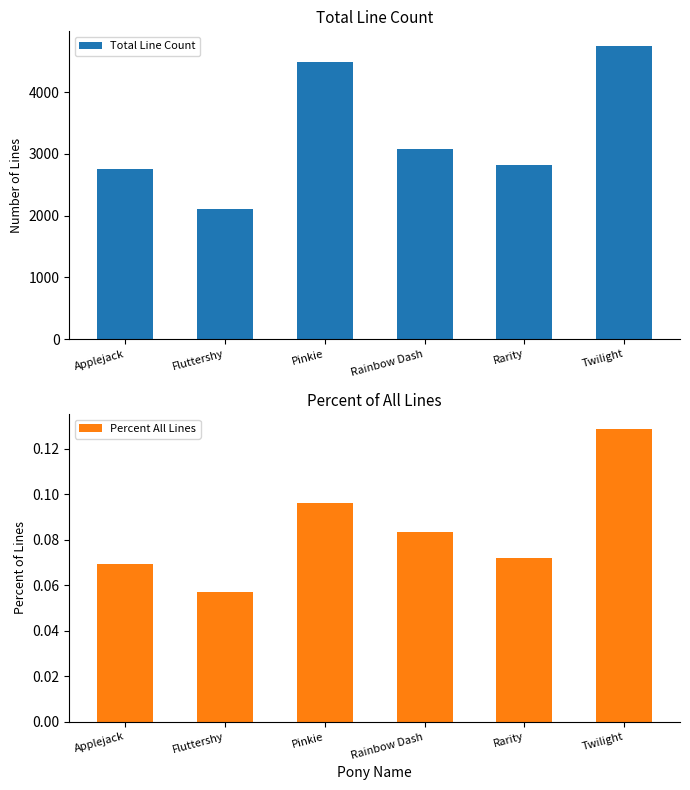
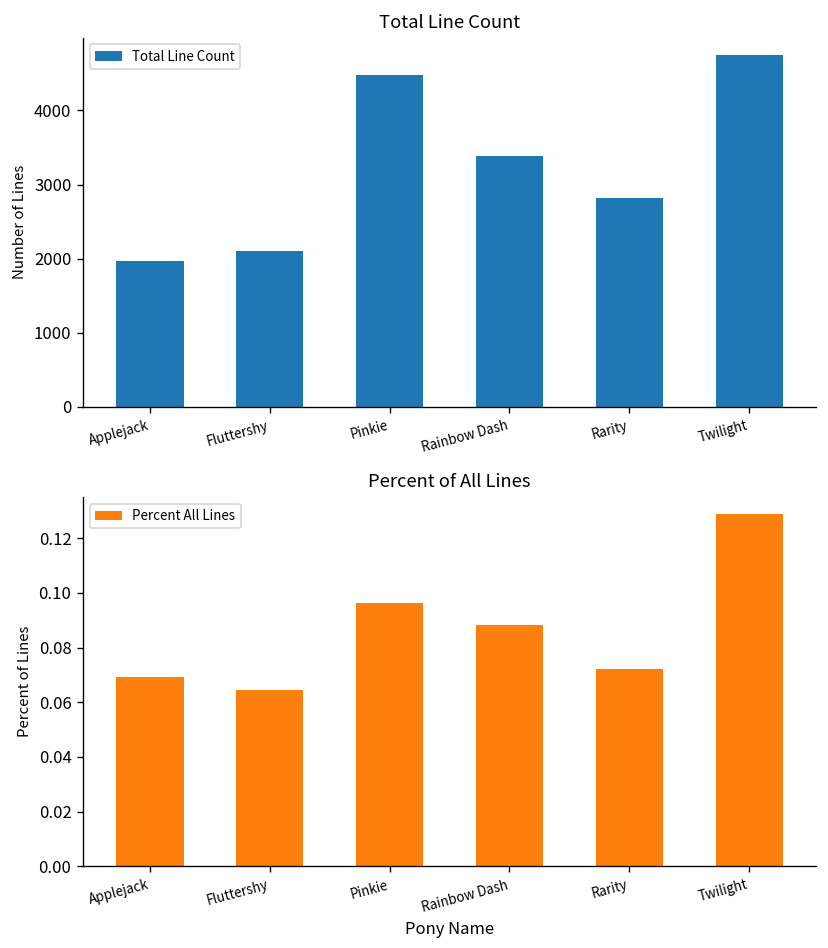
Total Line Count, Applejack: 2700 -> 2000
Total Line Count, Rainbow Dash: 3100 -> 3400
Percent of All Lines, Fluttershy: 0.057 -> 0.065
Percent of All Lines, Rainbow Dash: 0.083 -> 0.088
